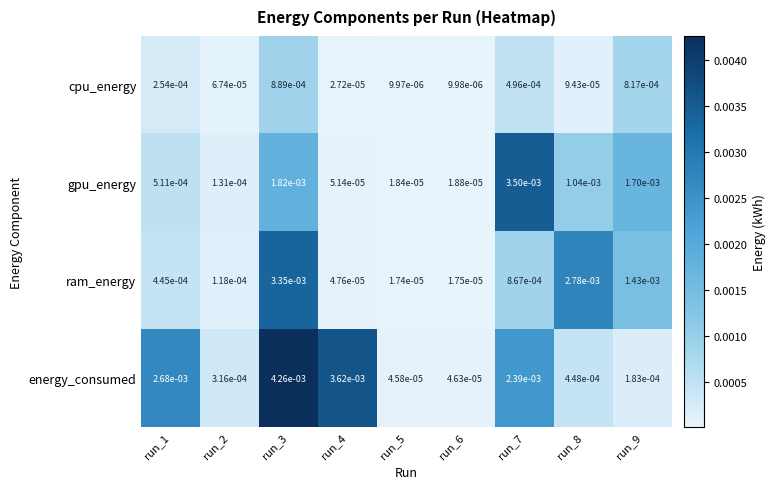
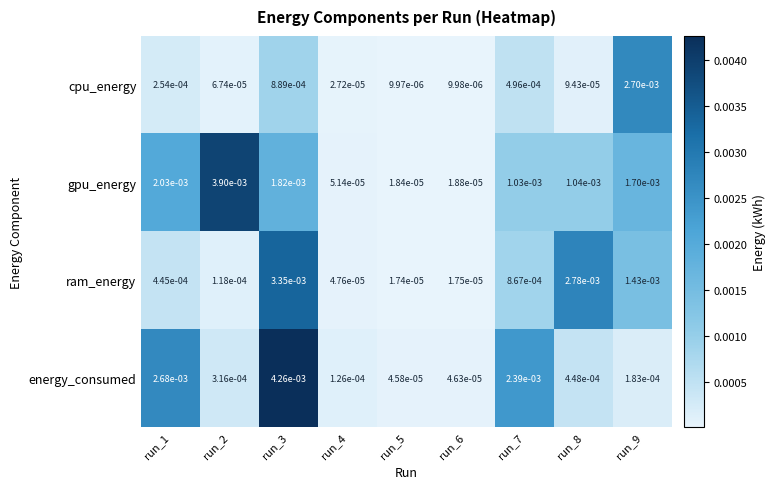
cpu_energy, run_9: 8.17e-04 -> 2.70e-03
gpu_energy, run_1: 5.11e-04 -> 2.03e-03
gpu_energy, run_2: 1.31e-04 -> 3.90e-03
gpu_energy, run_7: 3.50e-03 -> 1.03e-03
energy_consumed, run_4: 3.62e-03 -> 1.26e-04
